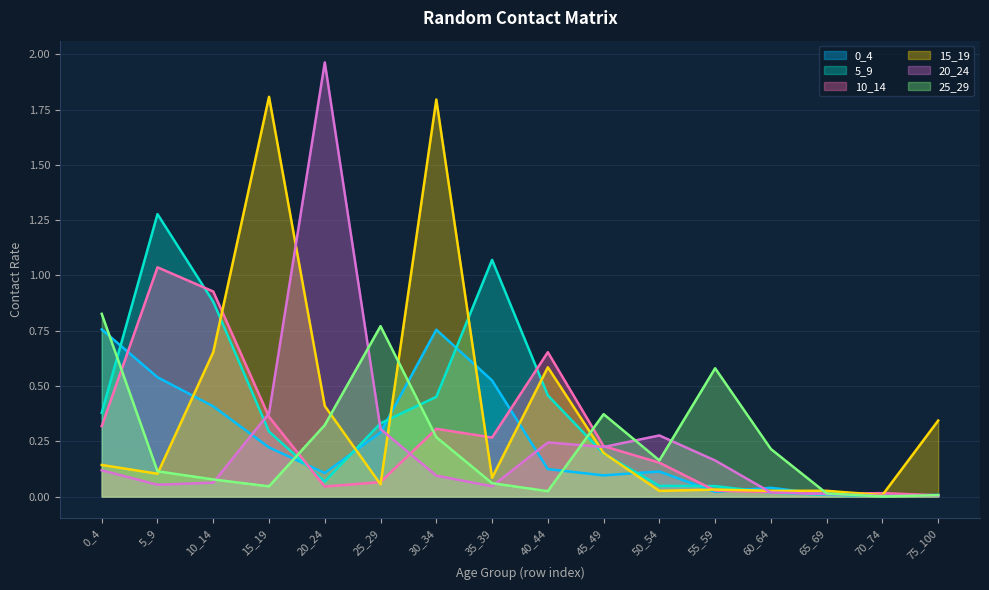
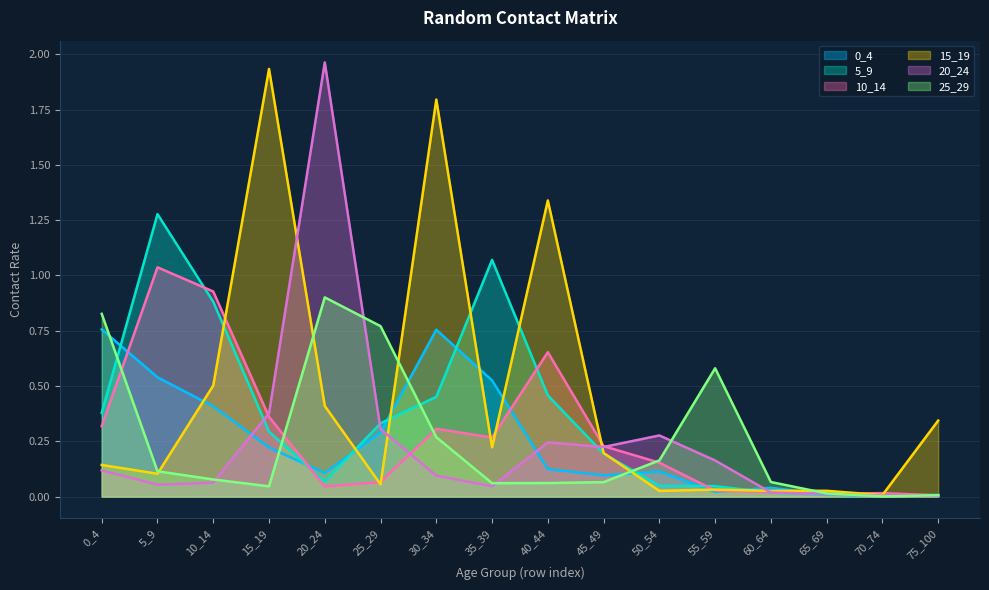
15_19, 10_14: 0.65 -> 0.50
15_19, 15_19: 1.81 -> 1.93
25_29, 20_24: 0.32 -> 0.90
15_19, 35_39: 0.08 -> 0.22
15_19, 40_44: 0.58 -> 1.34
25_29, 40_44: 0.02 -> 0.06
25_29, 45_49: 0.37 -> 0.07
25_29, 60_64: 0.22 -> 0.07
